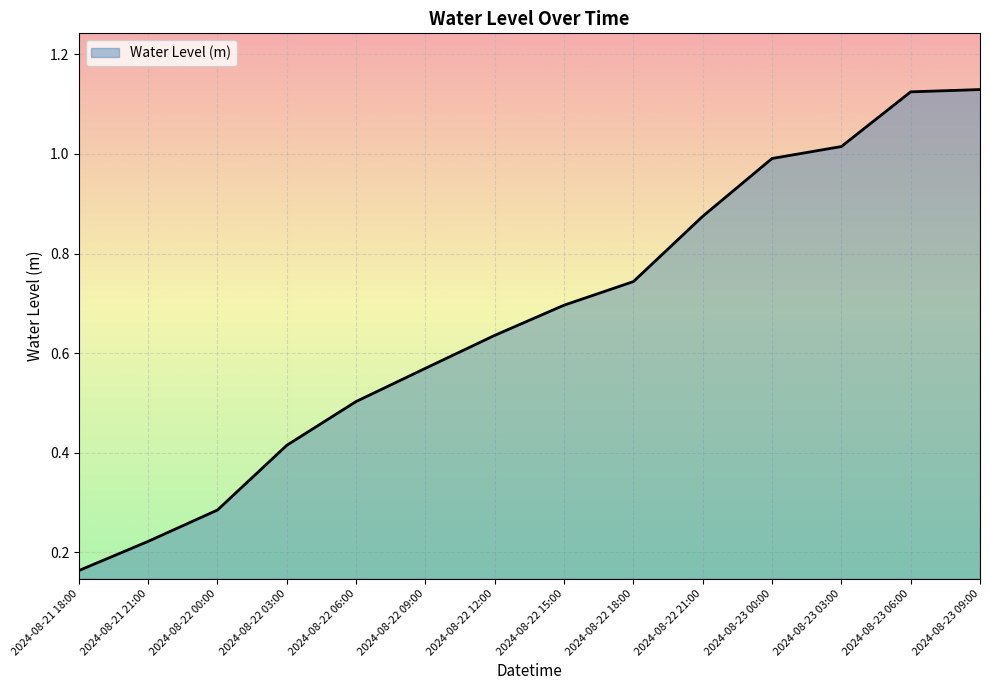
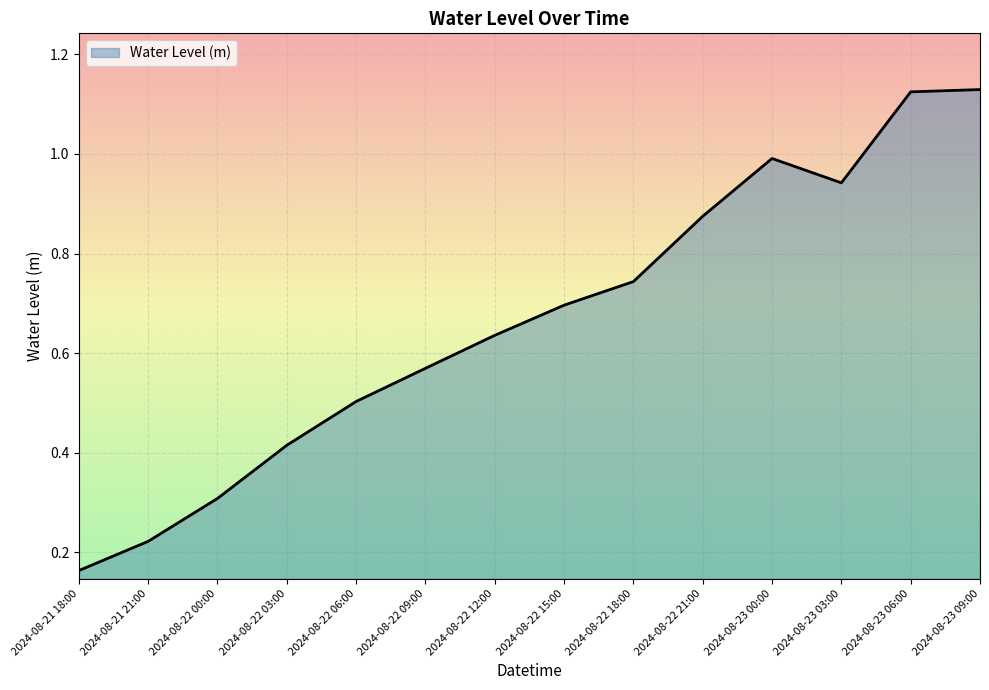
2024-08-22 00:00: 0.28 -> 0.31
2024-08-23 03:00: 1.01 -> 0.94
